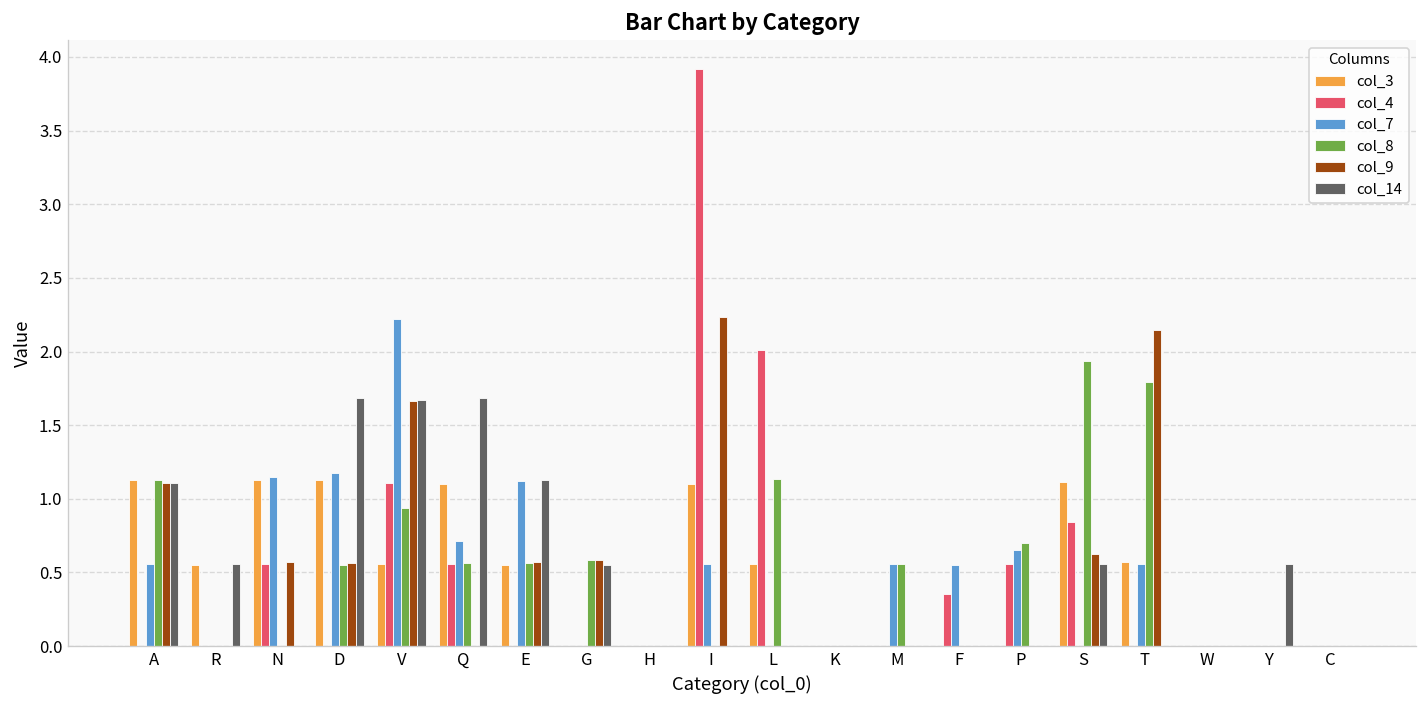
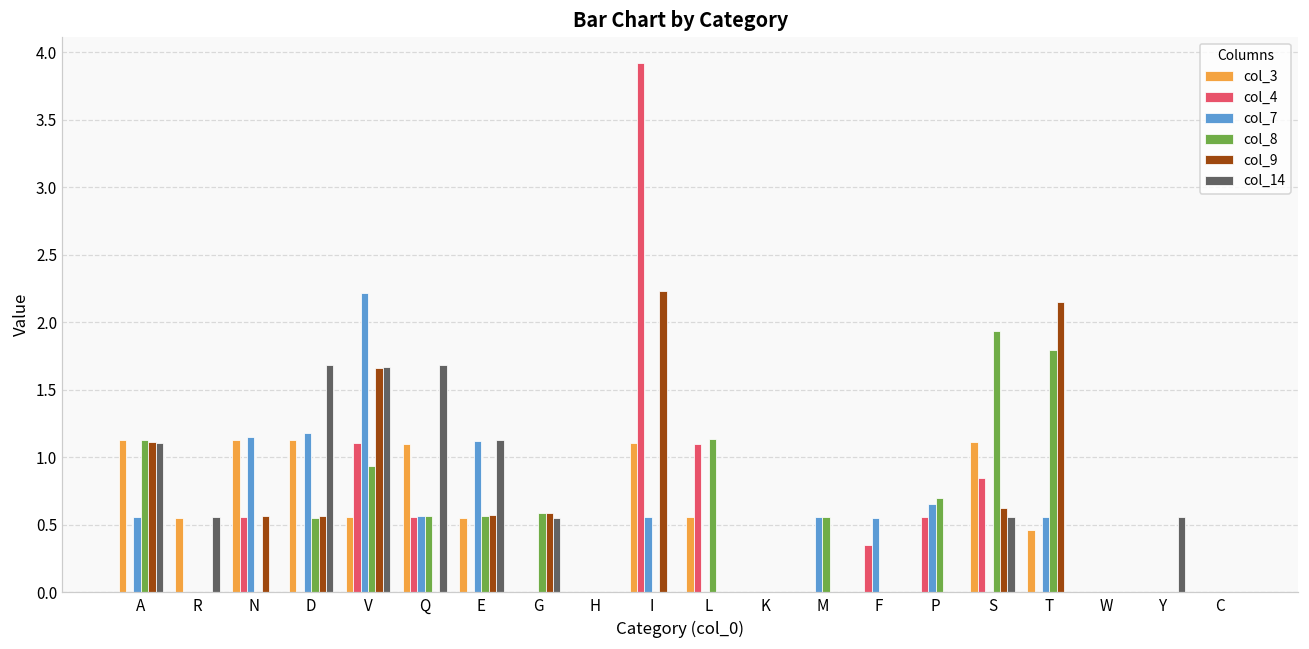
col_7, Q: 0.72 -> 0.57
col_4, L: 2.01 -> 1.10
col_3, T: 0.57 -> 0.46
